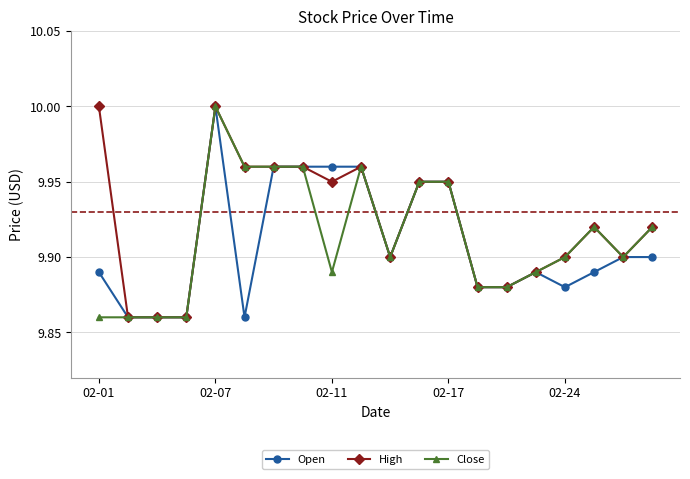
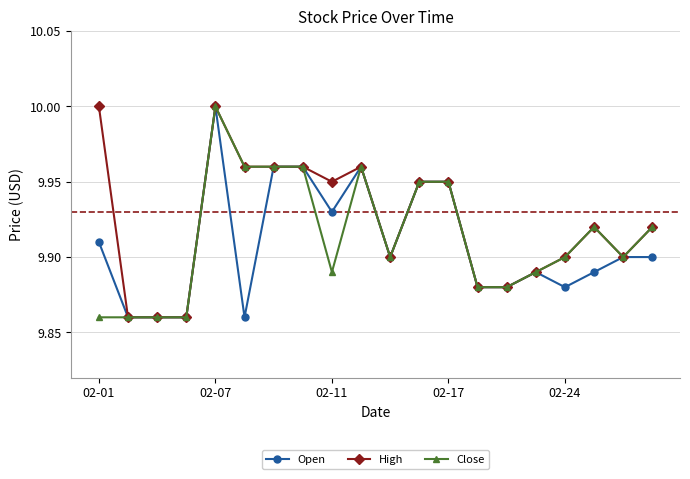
Open, 02-01: 9.89 -> 9.91
Open, 02-11: 9.96 -> 9.93
